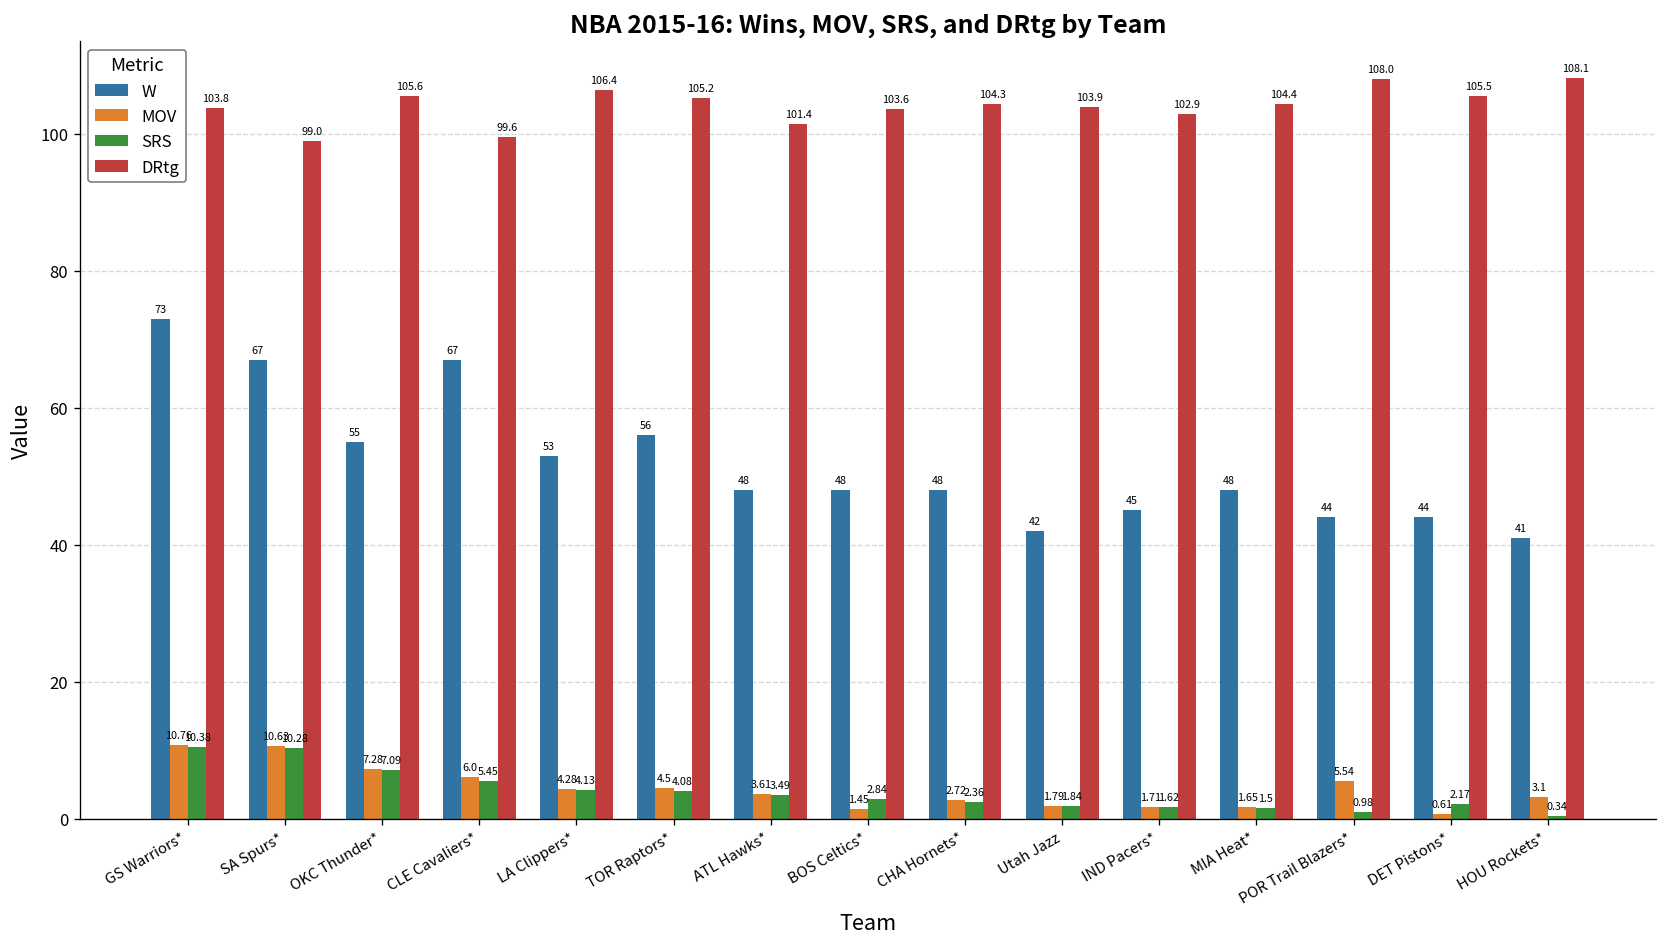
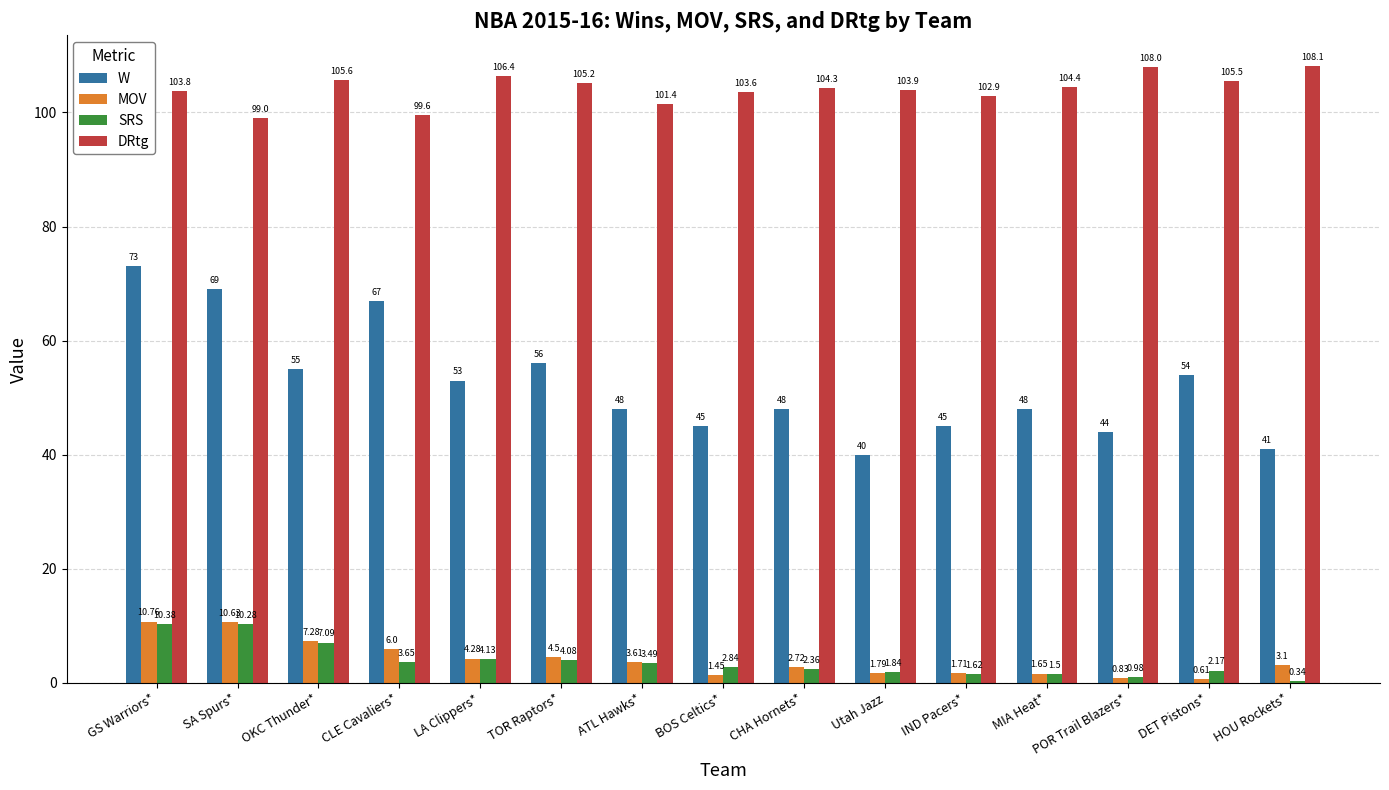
W, SA Spurs*: 67 -> 69
SRS, CLE Cavaliers*: 5.45 -> 3.65
W, BOS Celtics*: 48 -> 45
W, Utah Jazz: 42 -> 40
MOV, POR Trail Blazers*: 5.54 -> 0.83
W, DET Pistons*: 44 -> 54
